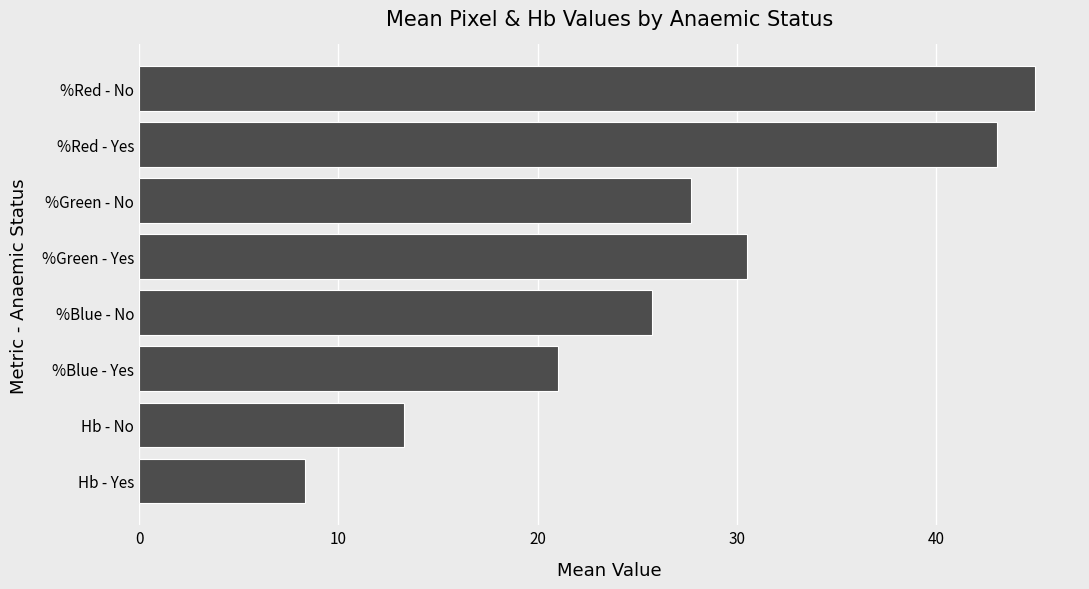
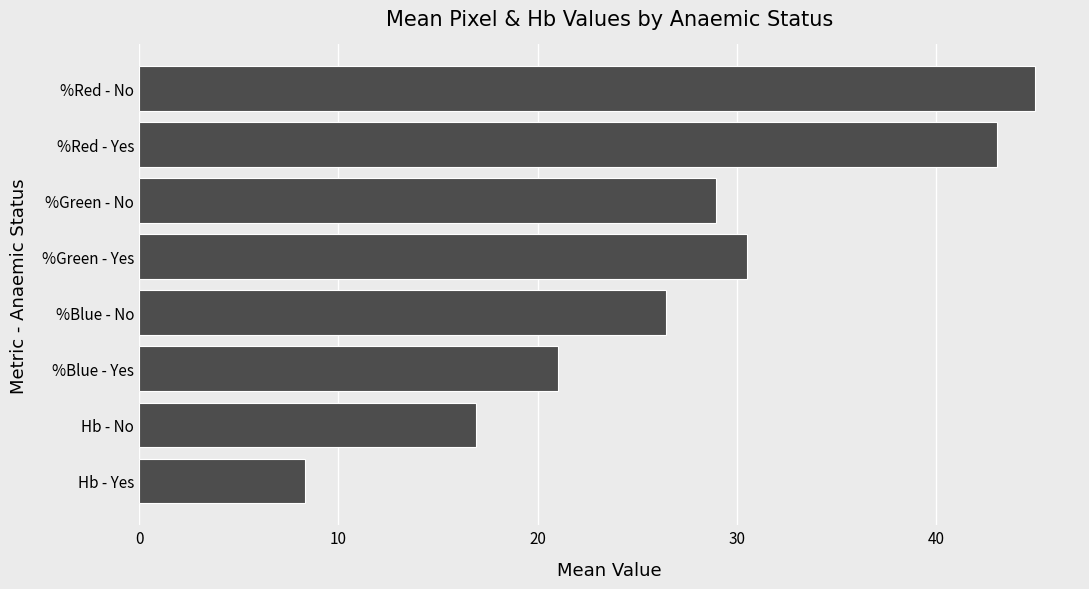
%Green - No: 27.7 -> 29.0
%Blue - No: 25.8 -> 26.4
Hb - No: 13.3 -> 16.9
